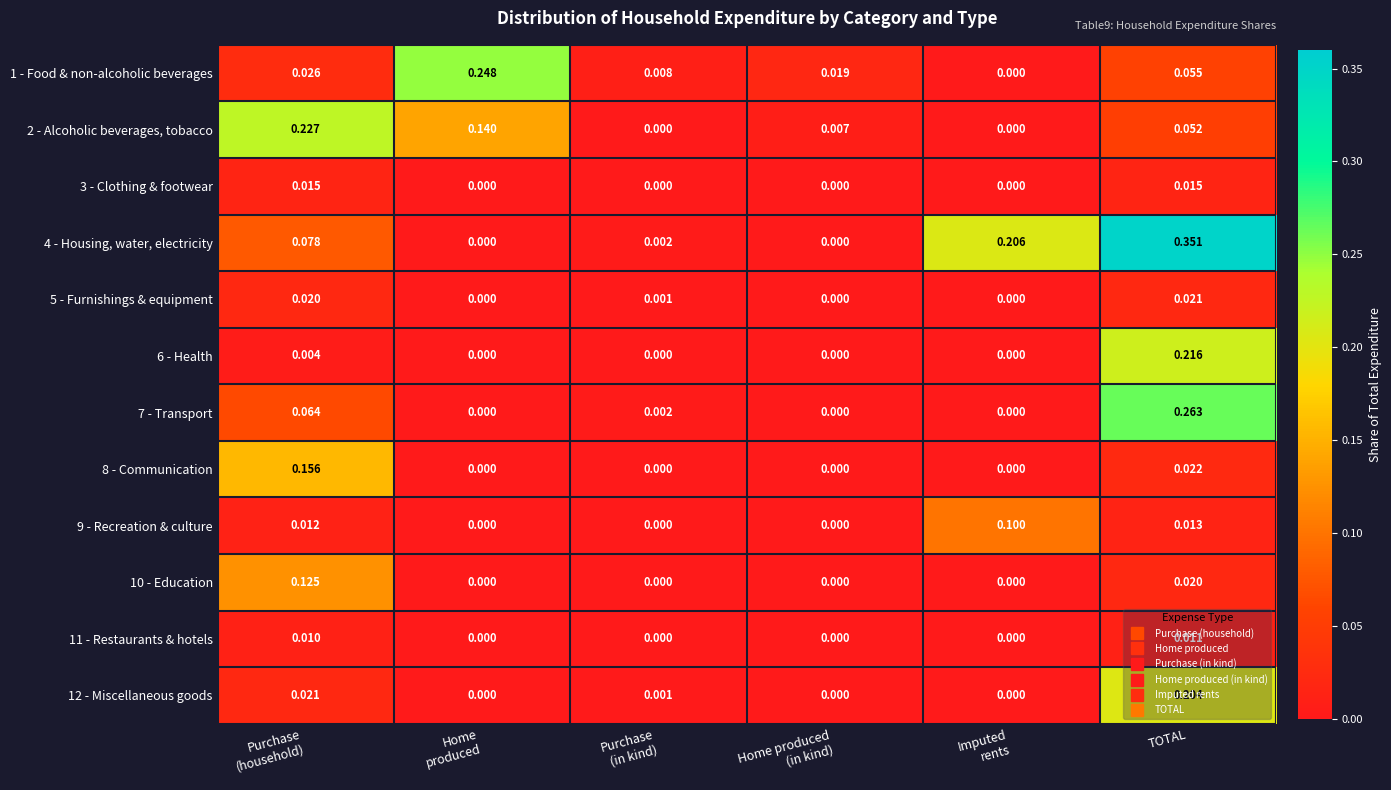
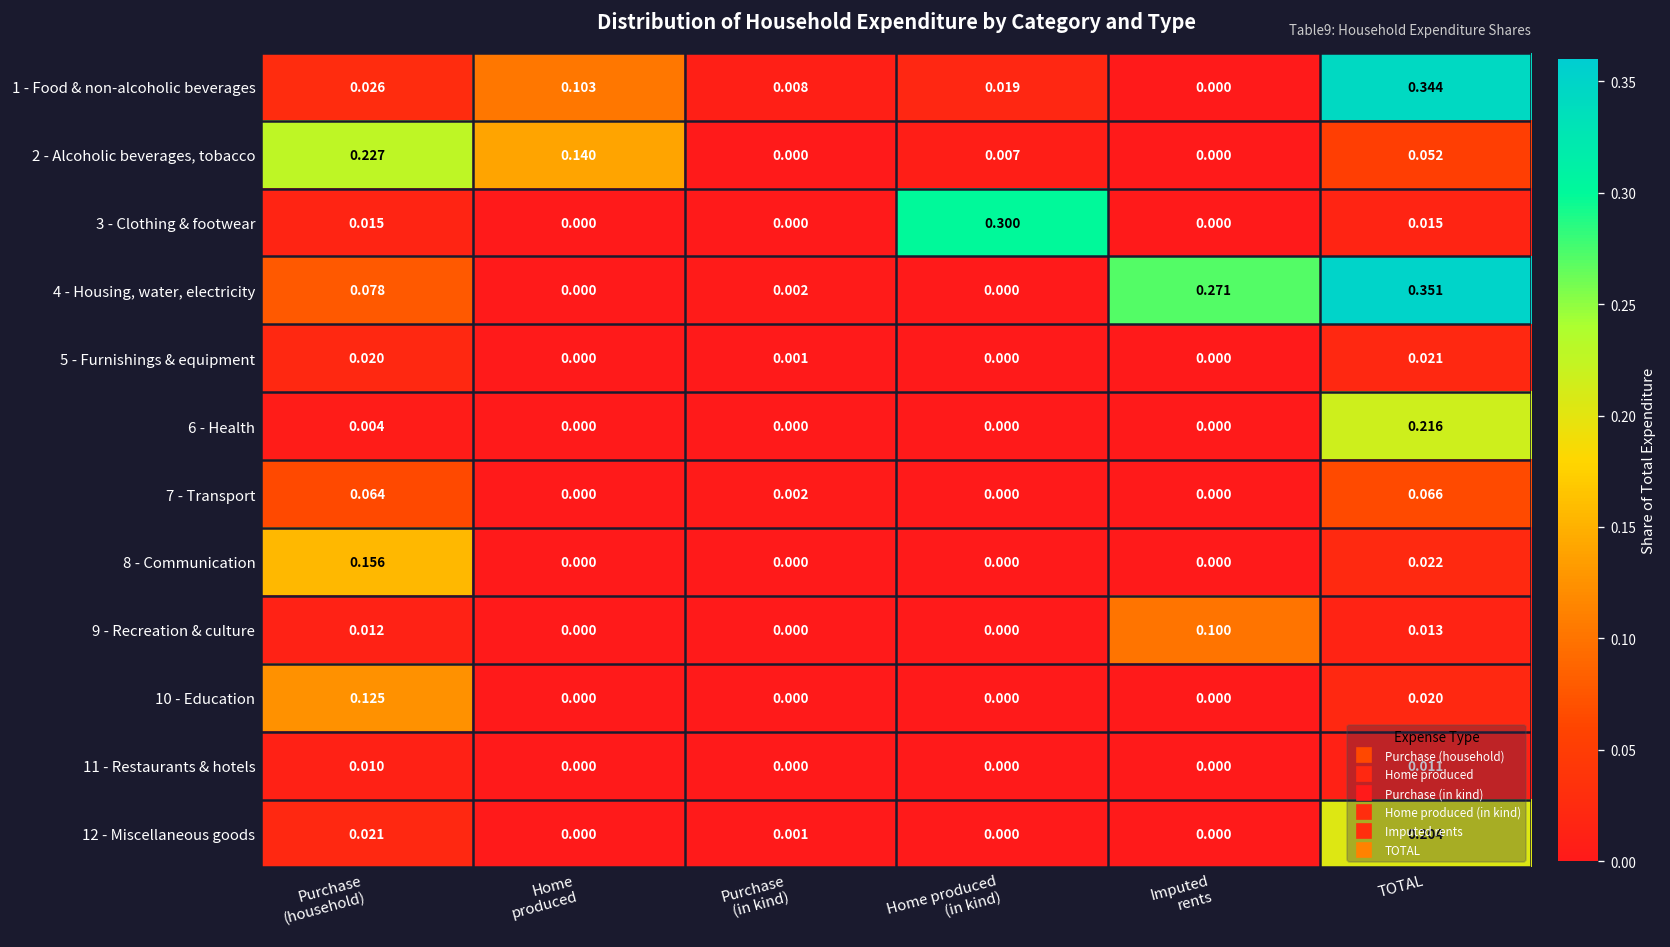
1 - Food & non-alcoholic beverages, Home produced: 0.248 -> 0.103
1 - Food & non-alcoholic beverages, TOTAL: 0.055 -> 0.344
3 - Clothing & footwear, Home produced (in kind): 0.000 -> 0.300
4 - Housing, water, electricity, Imputed rents: 0.206 -> 0.271
7 - Transport, TOTAL: 0.263 -> 0.066
